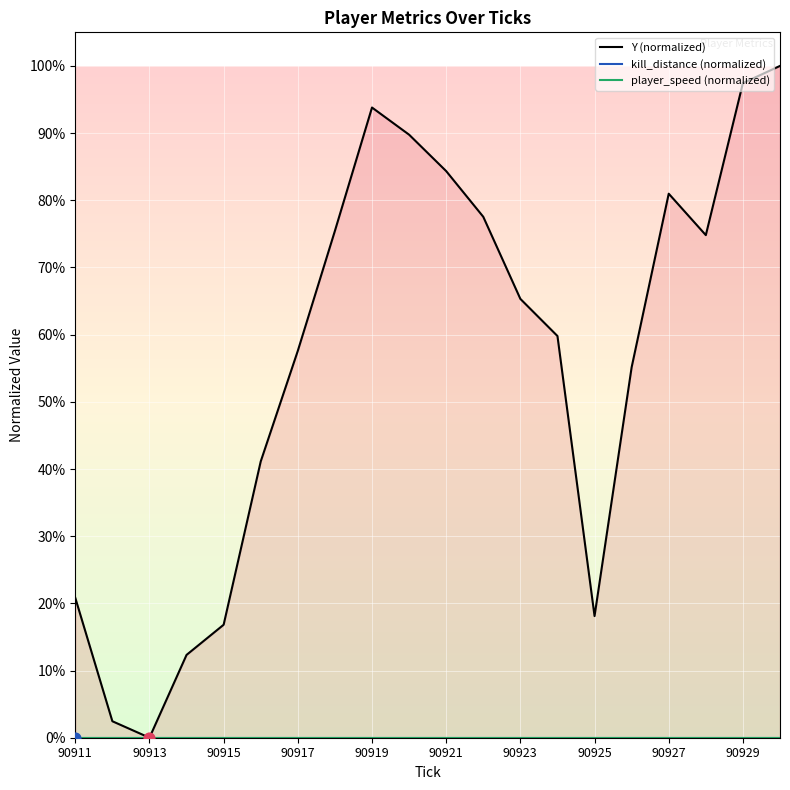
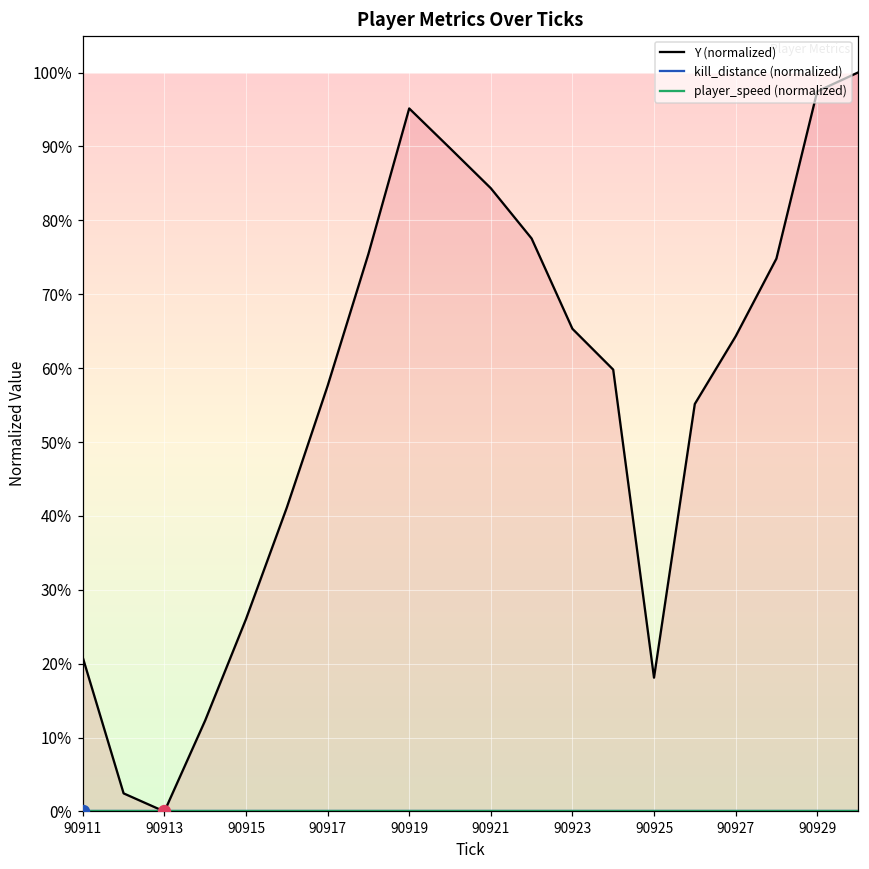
Y (normalized), 90915: 17% -> 26%
Y (normalized), 90919: 94% -> 95%
Y (normalized), 90927: 81% -> 64%
